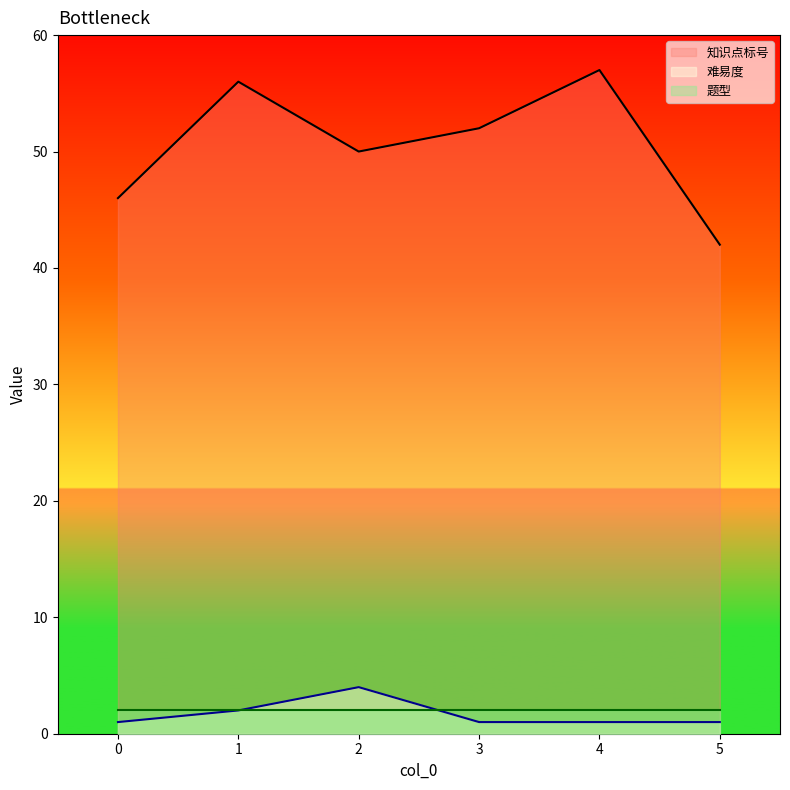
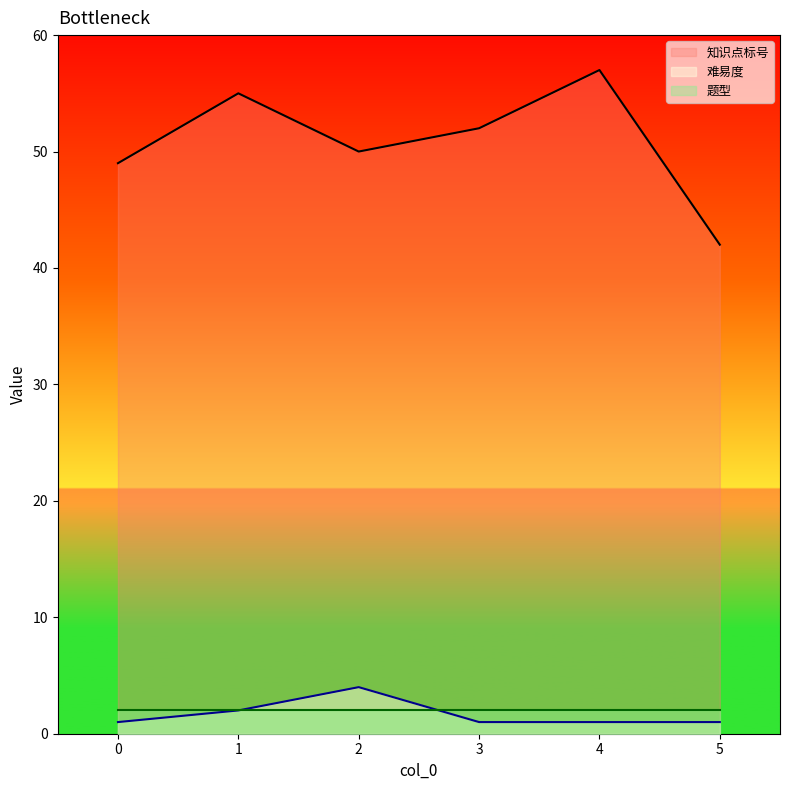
知识点标号, 0: 46 -> 49
知识点标号, 1: 56 -> 55
